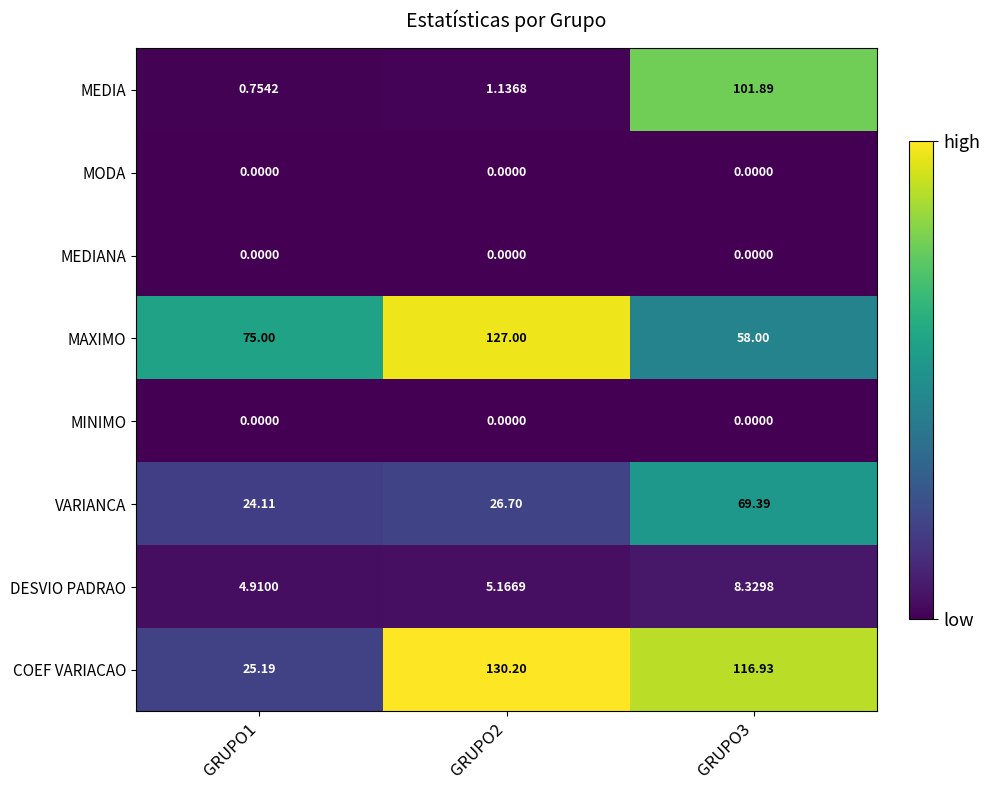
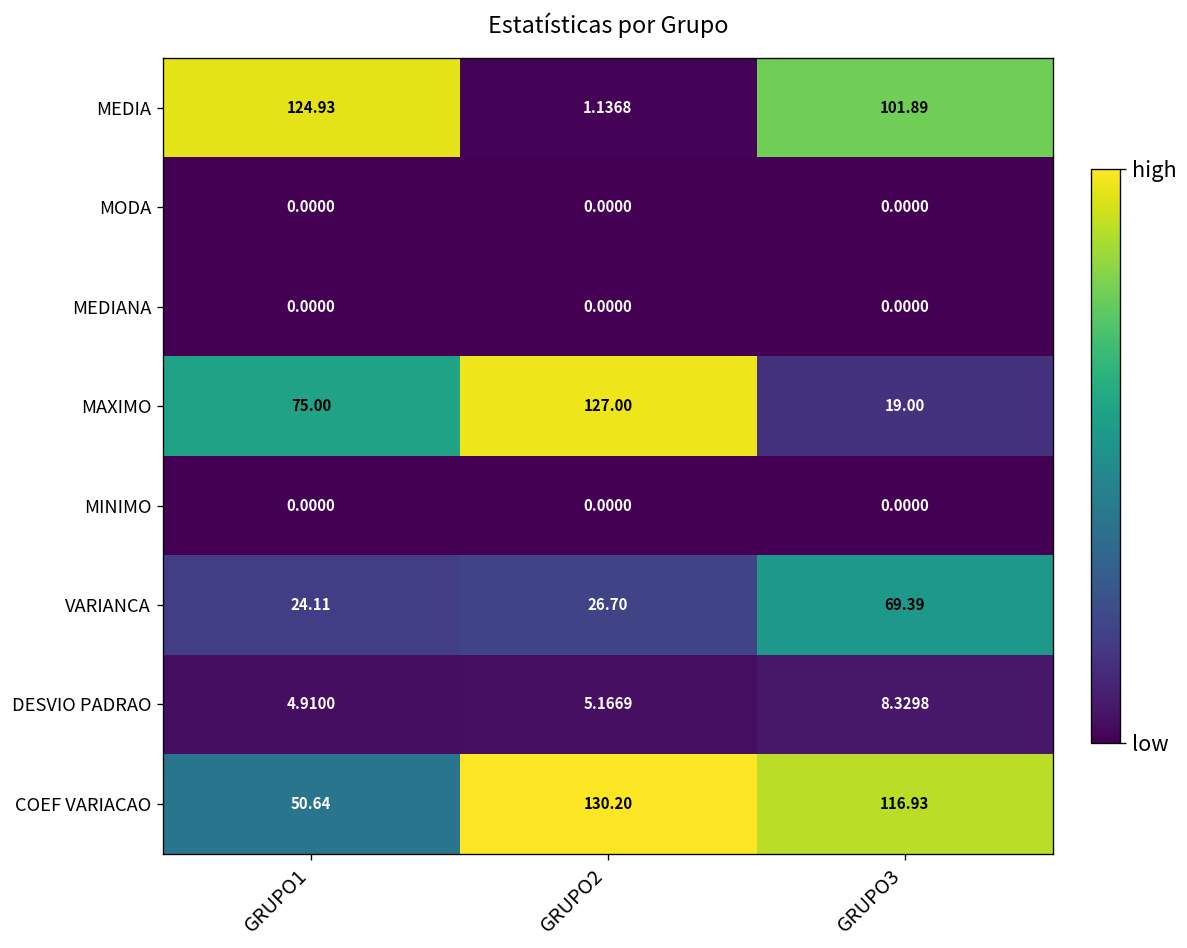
MEDIA, GRUPO1: 0.7542 -> 124.93
MAXIMO, GRUPO3: 58.00 -> 19.00
COEF VARIACAO, GRUPO1: 25.19 -> 50.64
